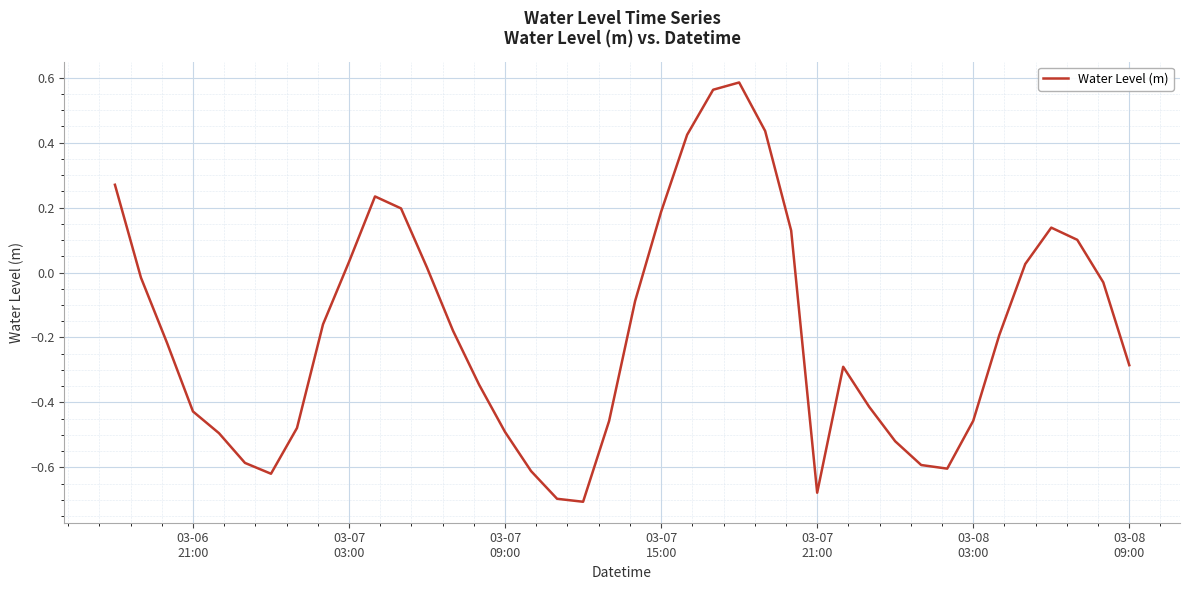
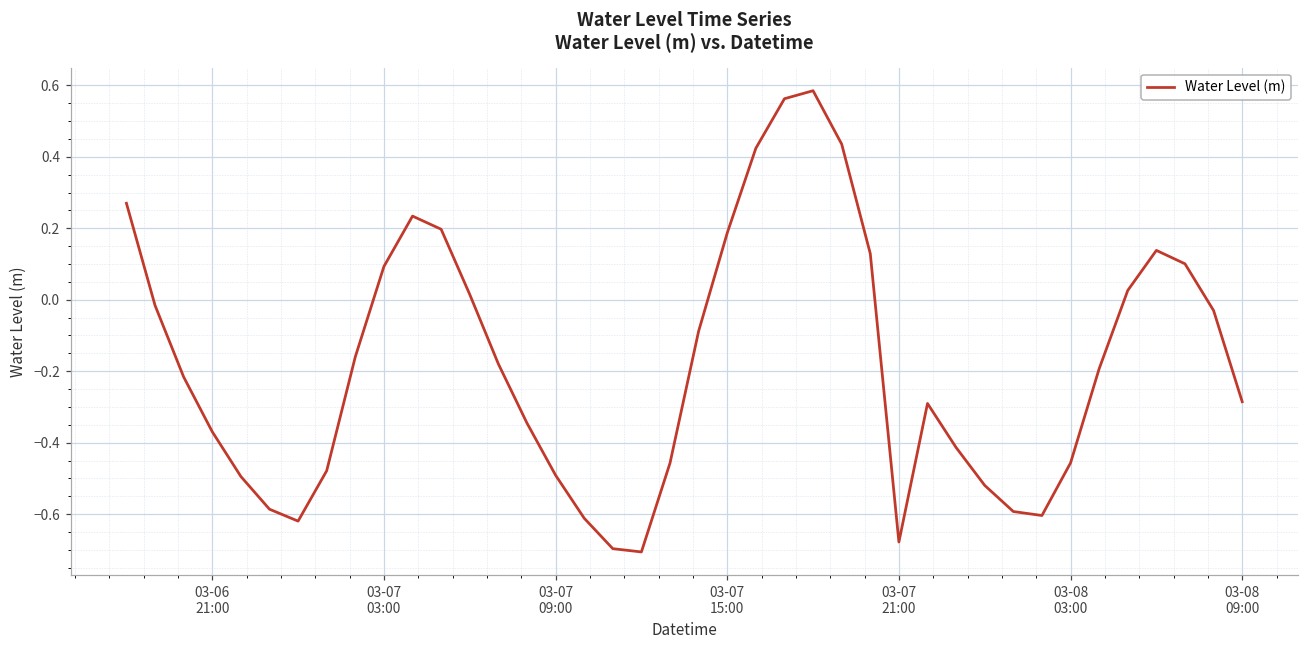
03-06 21:00: -0.43 -> -0.37
03-07 03:00: 0.03 -> 0.09
